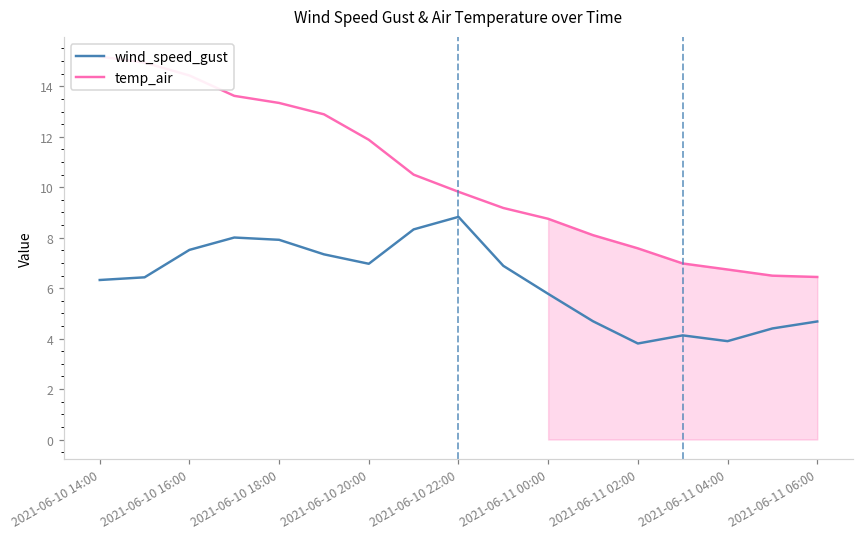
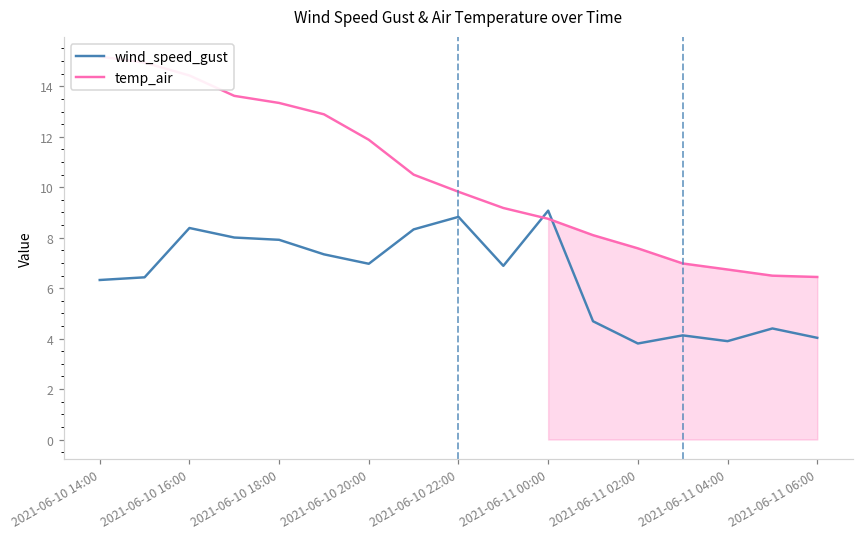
wind_speed_gust, 2021-06-10 16:00: 7.5 -> 8.4
wind_speed_gust, 2021-06-11 00:00: 5.8 -> 9.1
wind_speed_gust, 2021-06-11 06:00: 4.7 -> 4.0
